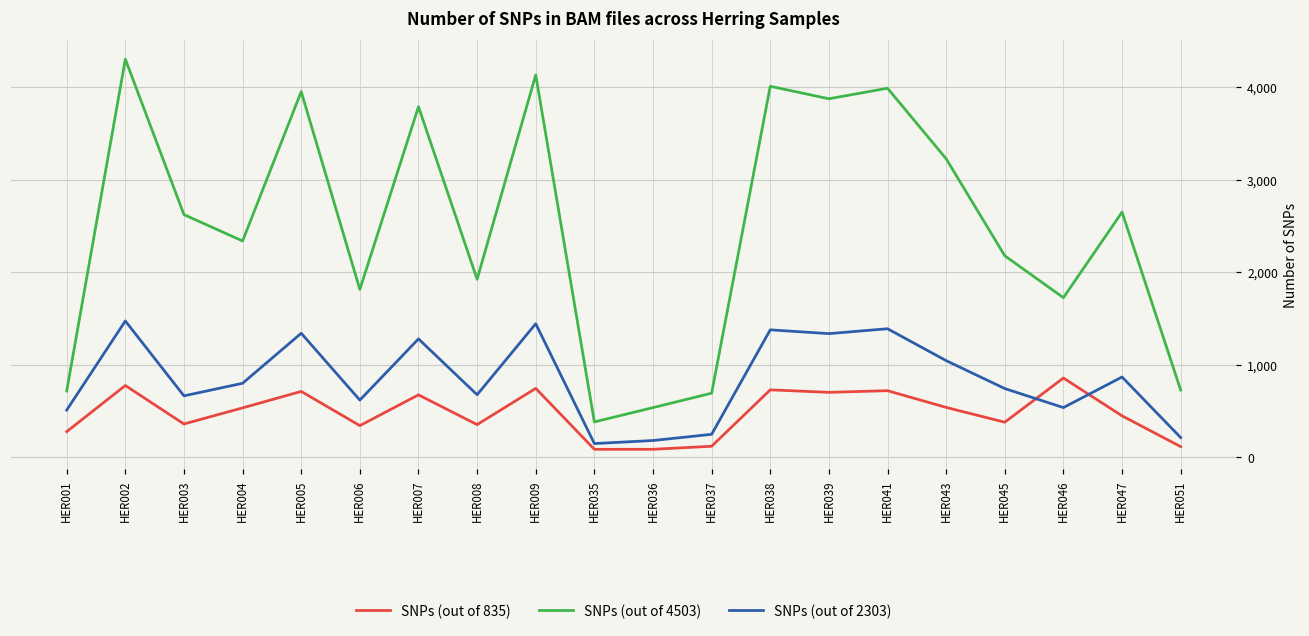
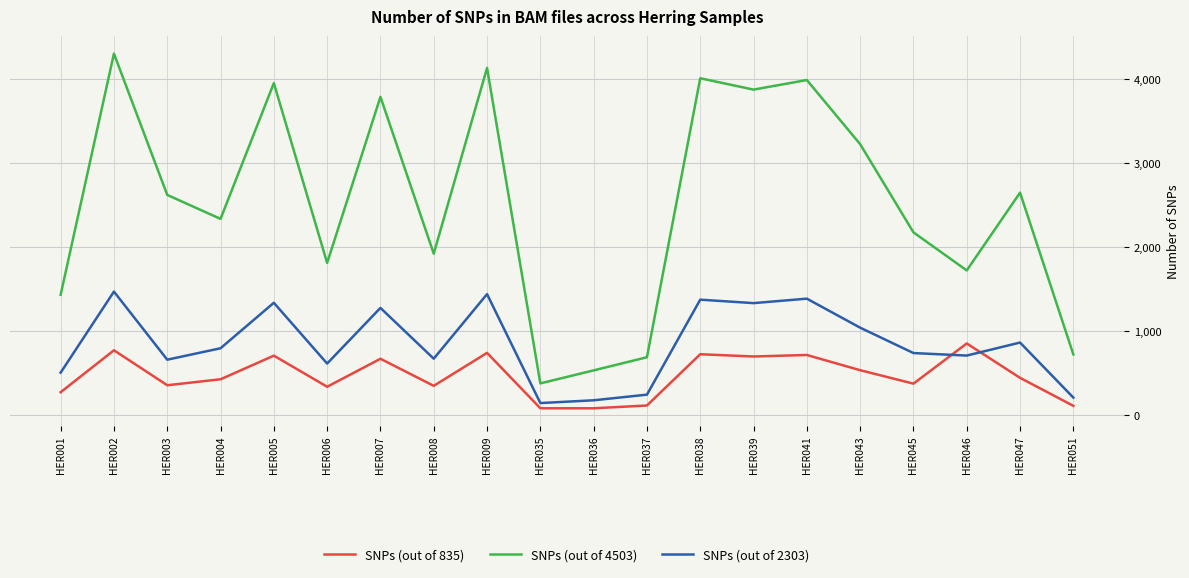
SNPs (out of 4503), HER001: 700 -> 1,400
SNPs (out of 835), HER004: 500 -> 400
SNPs (out of 2303), HER046: 500 -> 700
